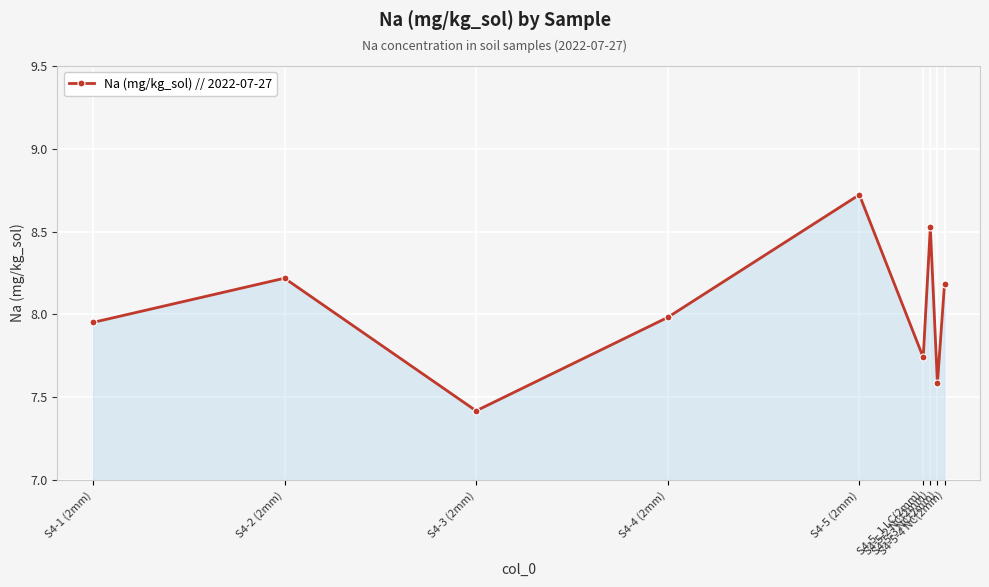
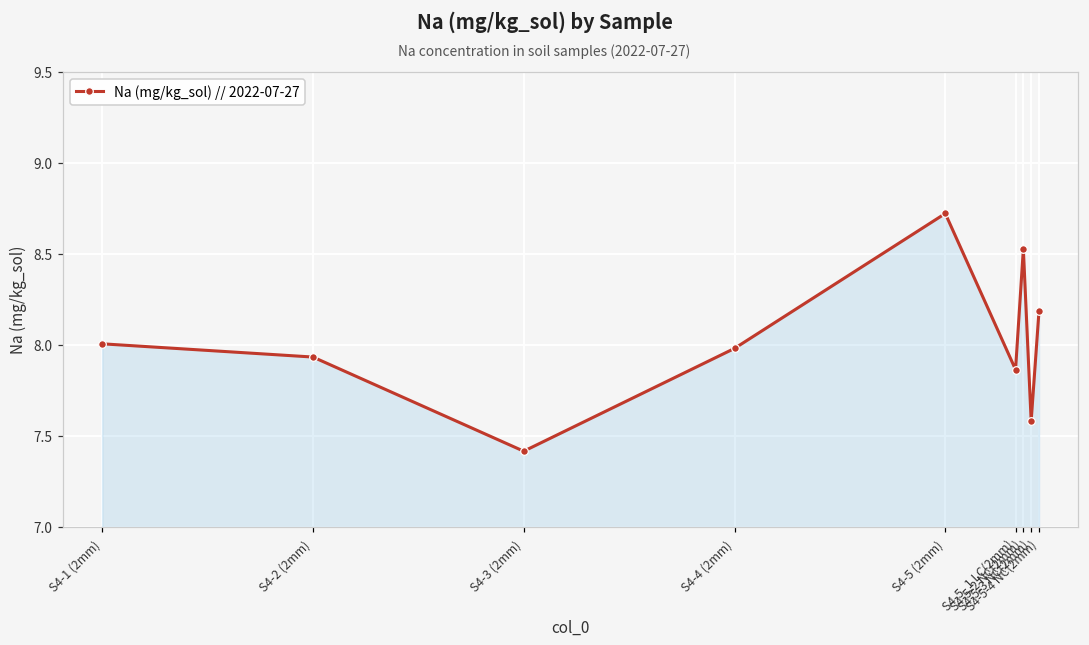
S4-1 (2mm): 7.95 -> 8.01
S4-2 (2mm): 8.22 -> 7.93
S4-5_1 LC(2mm): 7.74 -> 7.87
